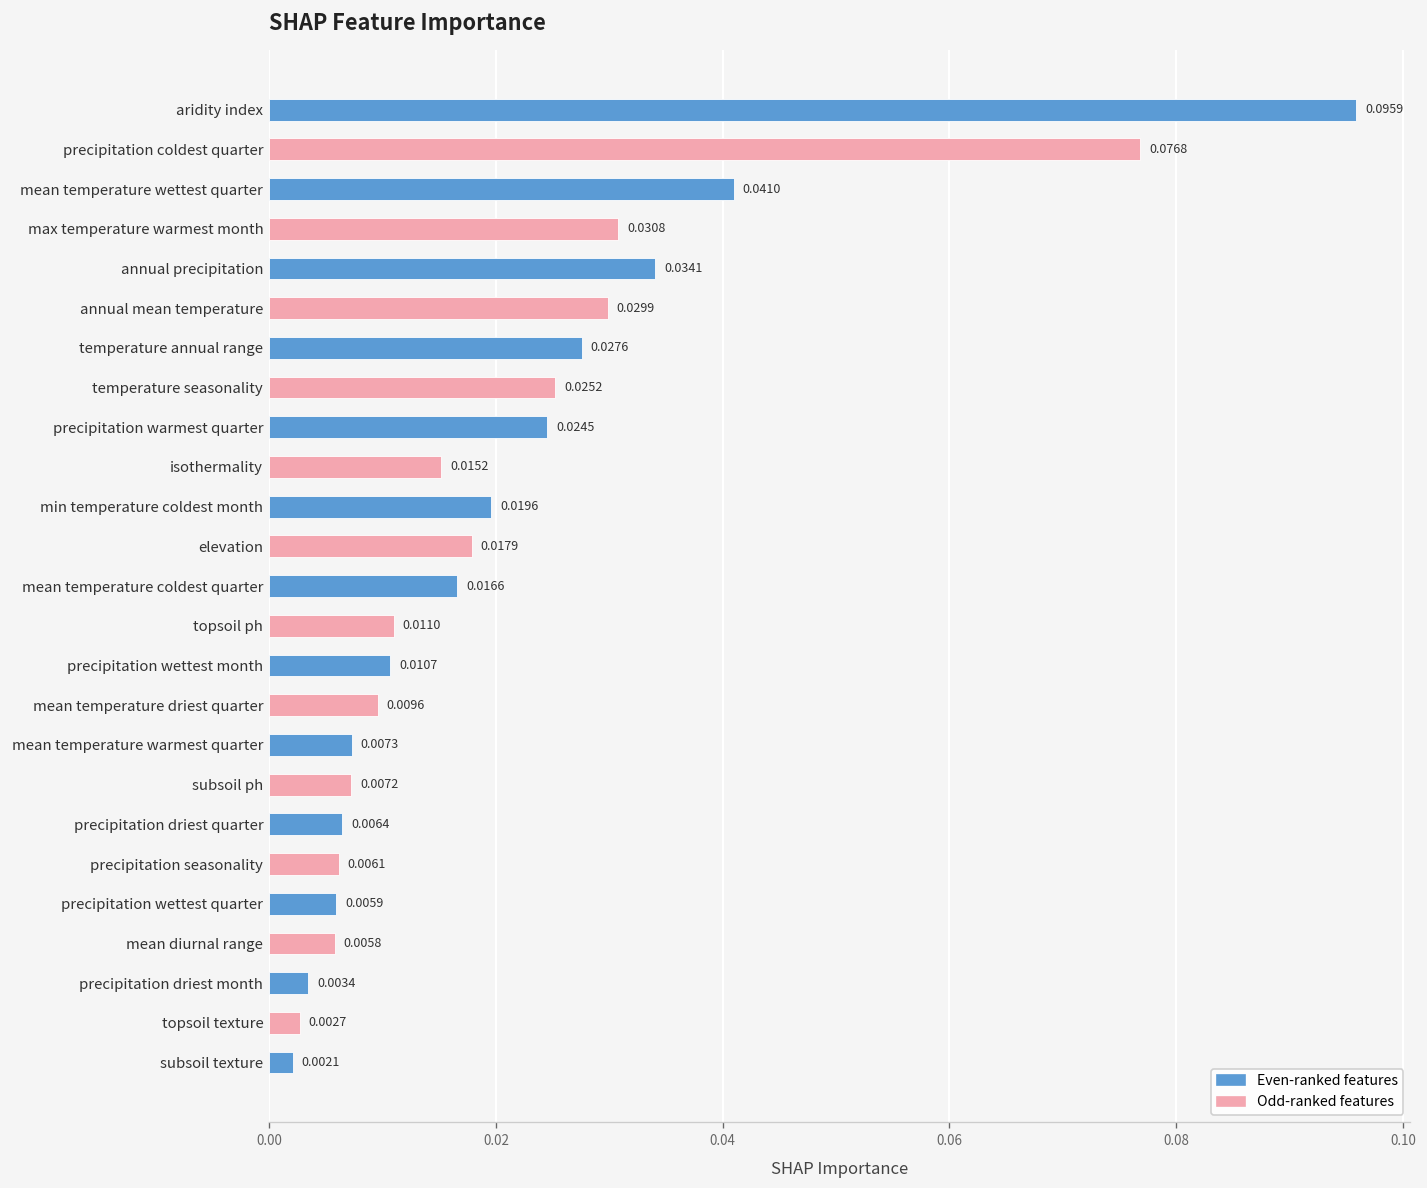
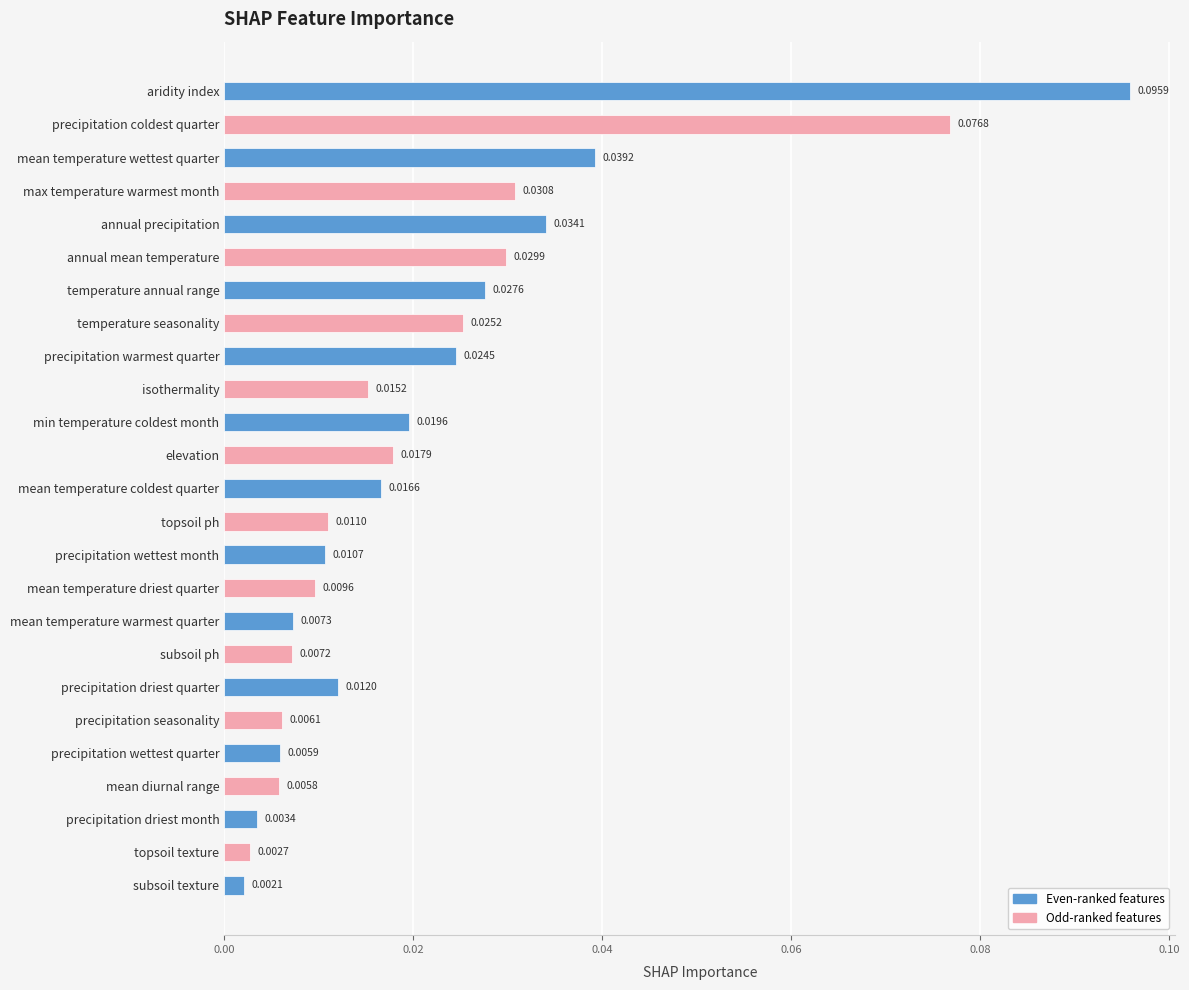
mean temperature wettest quarter: 0.0410 -> 0.0392
precipitation driest quarter: 0.0064 -> 0.0120
